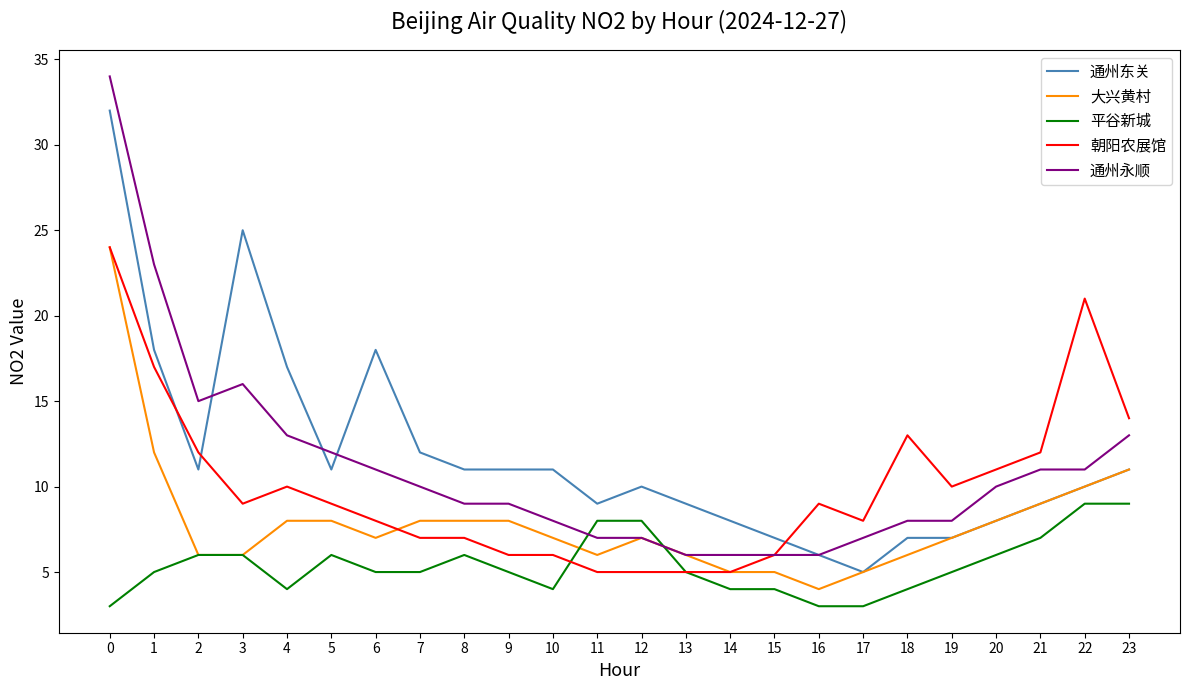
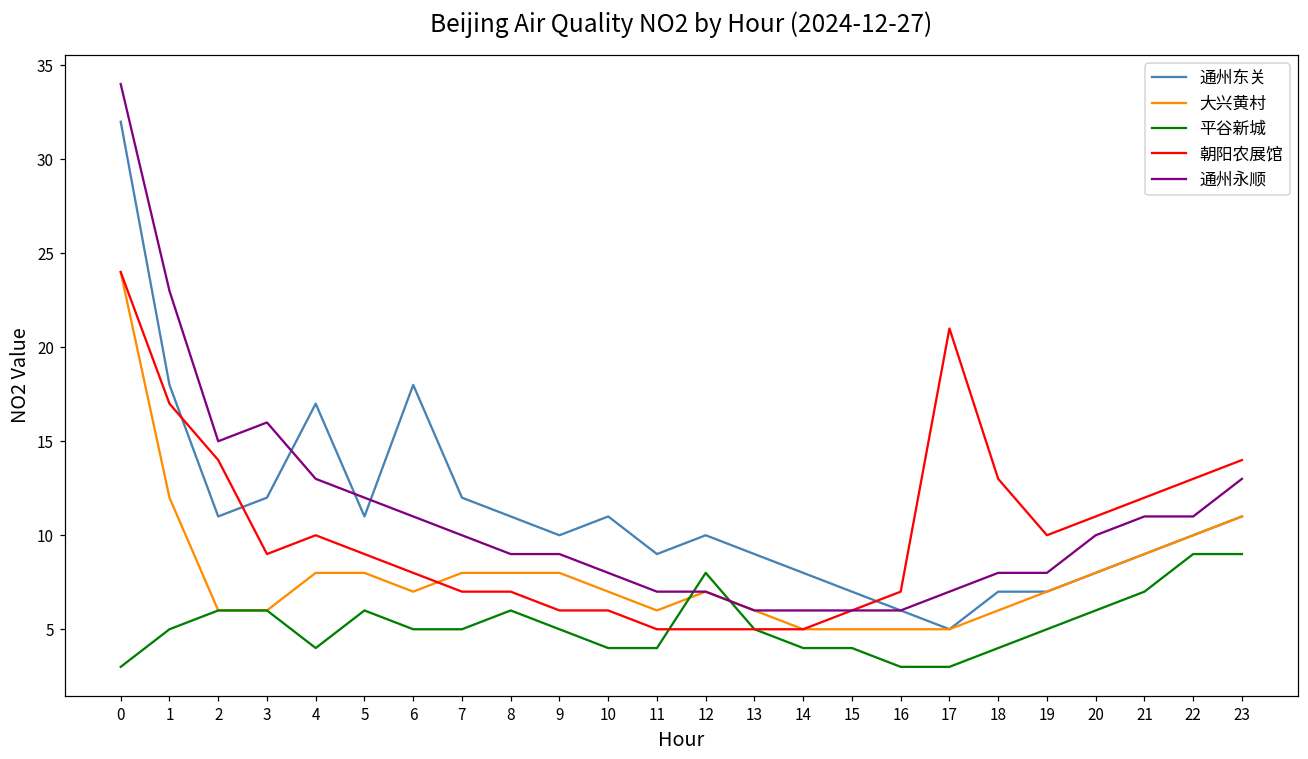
朝阳农展馆, 2: 12 -> 14
通州东关, 3: 25 -> 12
通州东关, 9: 11 -> 10
平谷新城, 11: 8 -> 4
大兴黄村, 16: 4 -> 5
朝阳农展馆, 16: 9 -> 7
朝阳农展馆, 17: 8 -> 21
朝阳农展馆, 22: 21 -> 13
